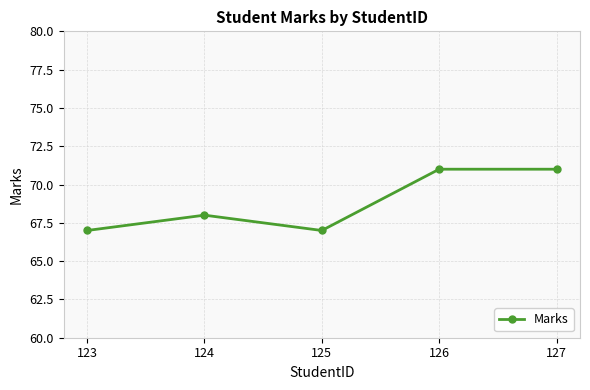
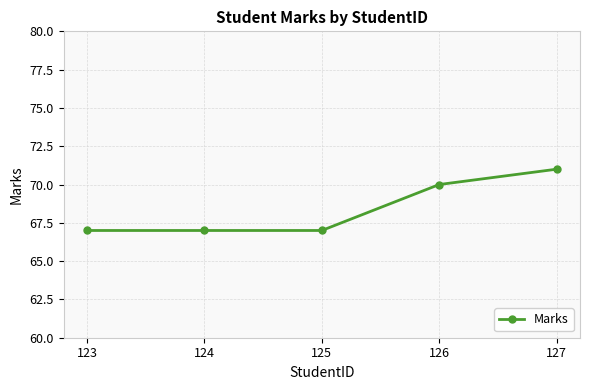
124: 68 -> 67
126: 71 -> 70
